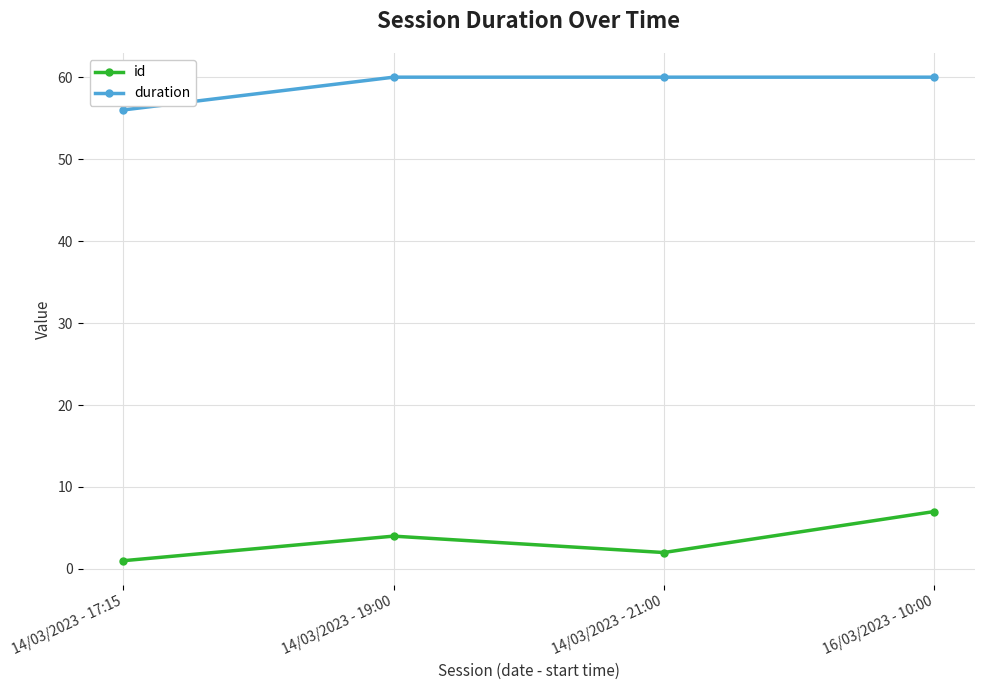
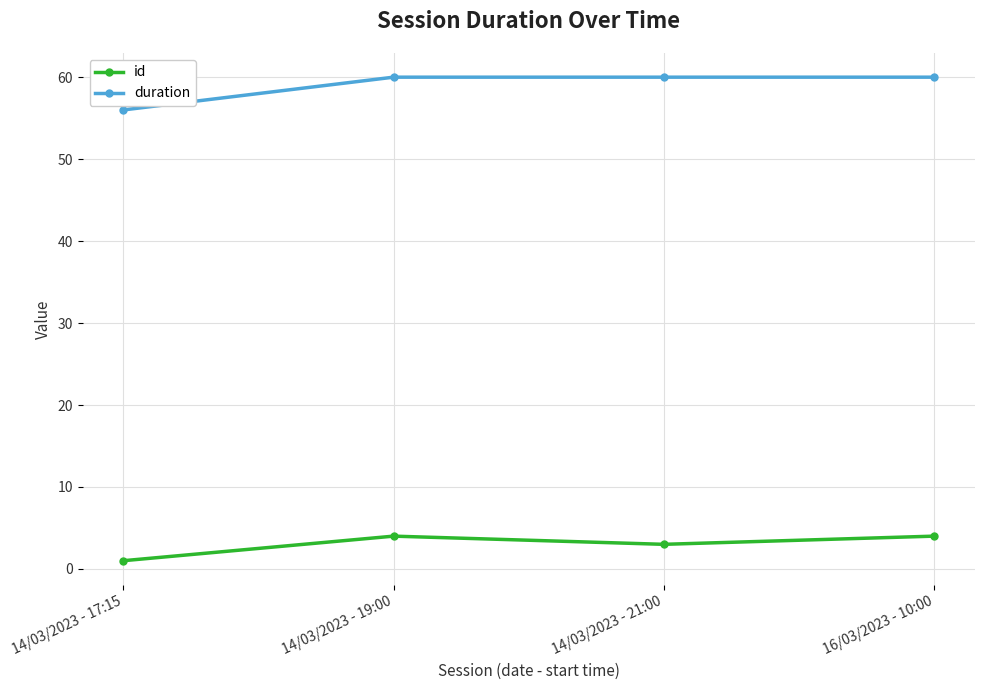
id, 14/03/2023 - 21:00: 2 -> 3
id, 16/03/2023 - 10:00: 7 -> 4
